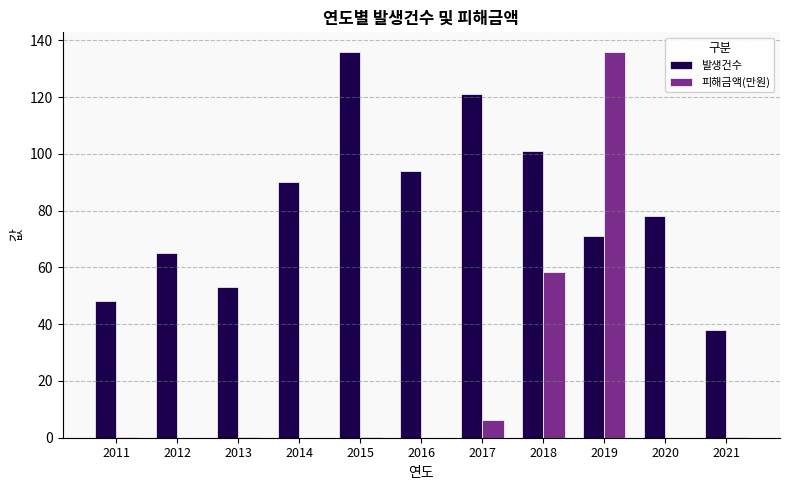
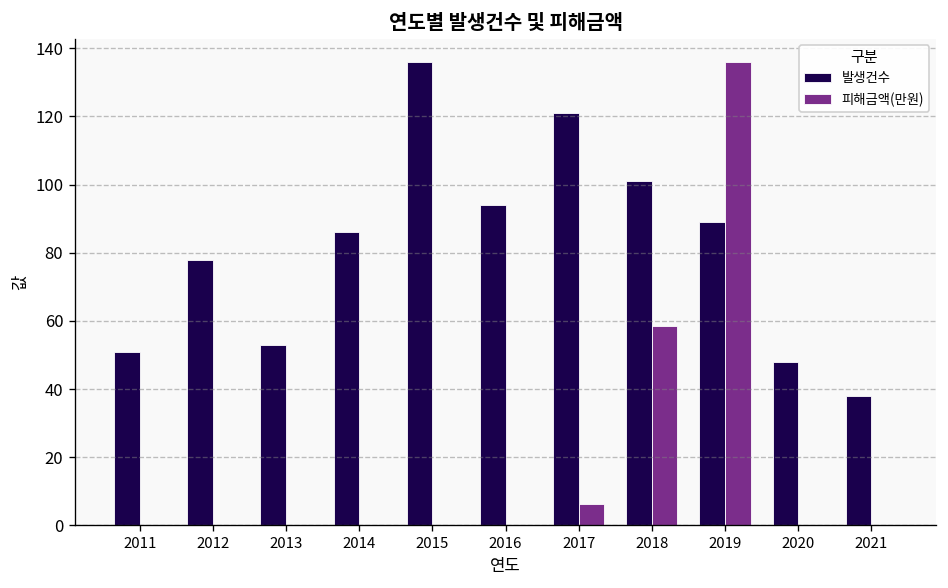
발생건수, 2011: 48 -> 51
발생건수, 2012: 65 -> 78
발생건수, 2014: 90 -> 86
발생건수, 2019: 71 -> 89
발생건수, 2020: 78 -> 48
